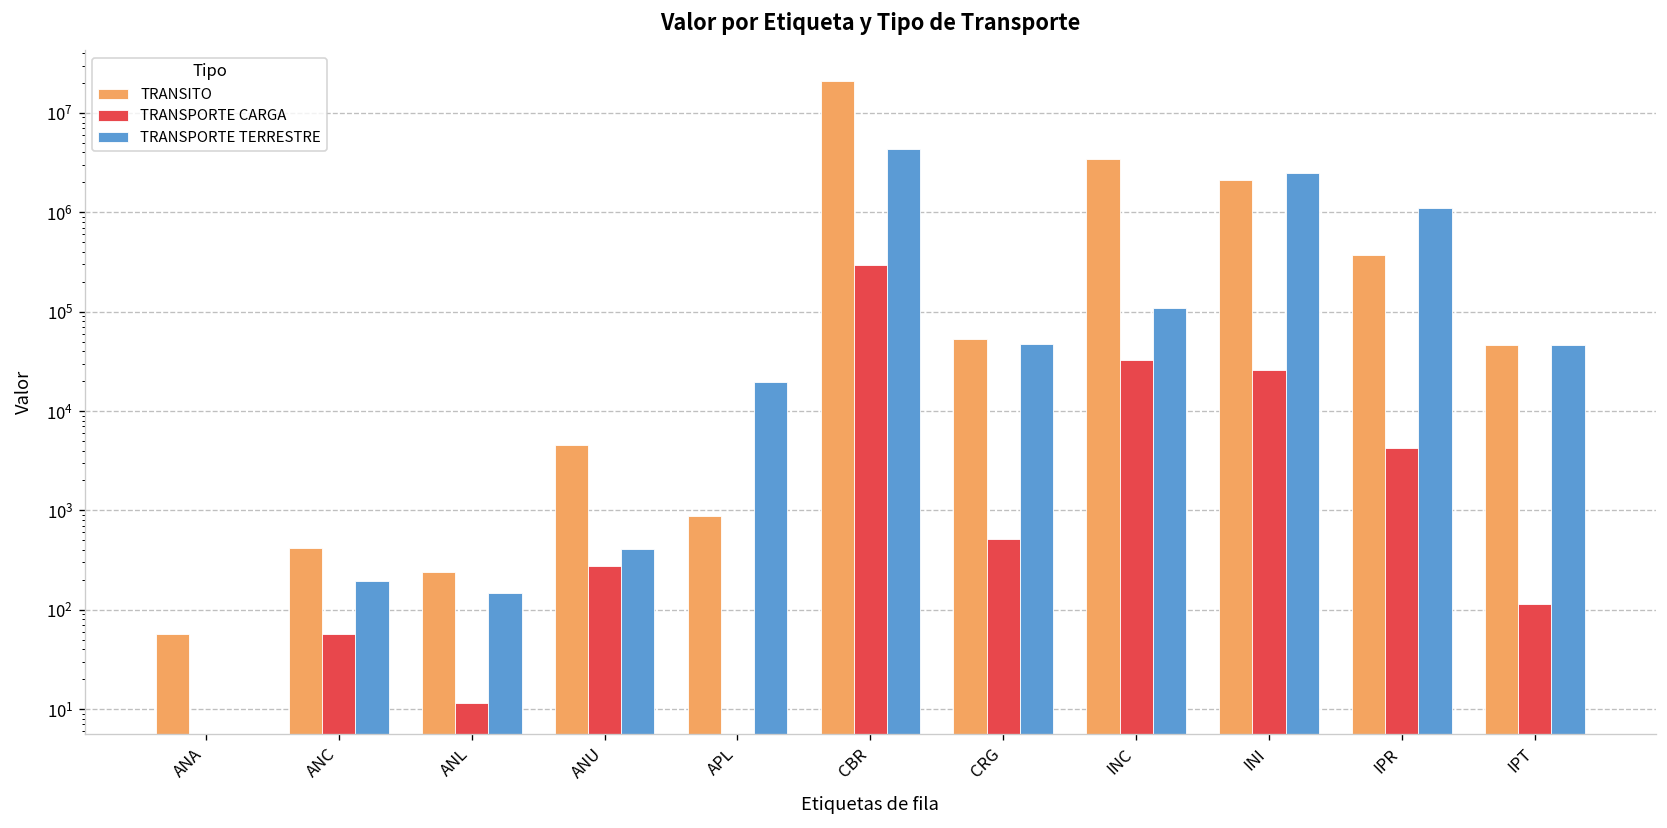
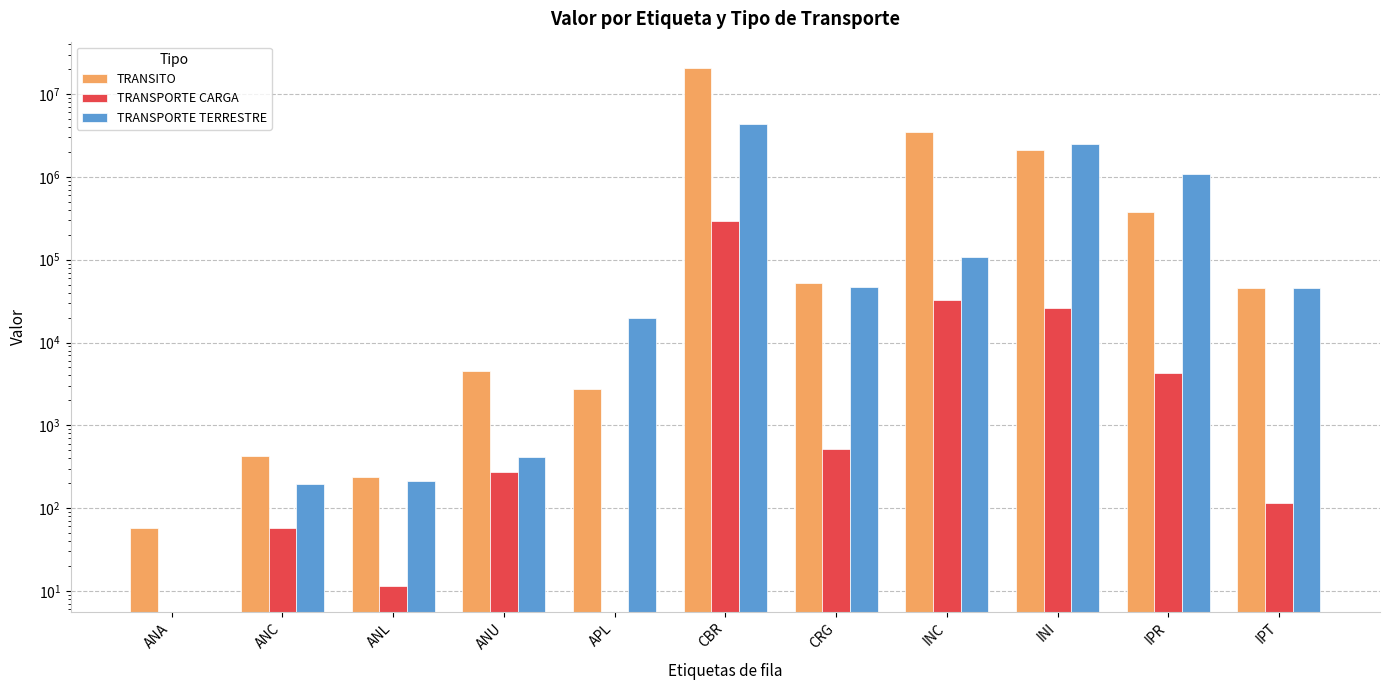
TRANSPORTE TERRESTRE, ANL: 150 -> 210
TRANSITO, APL: 900 -> 2700
